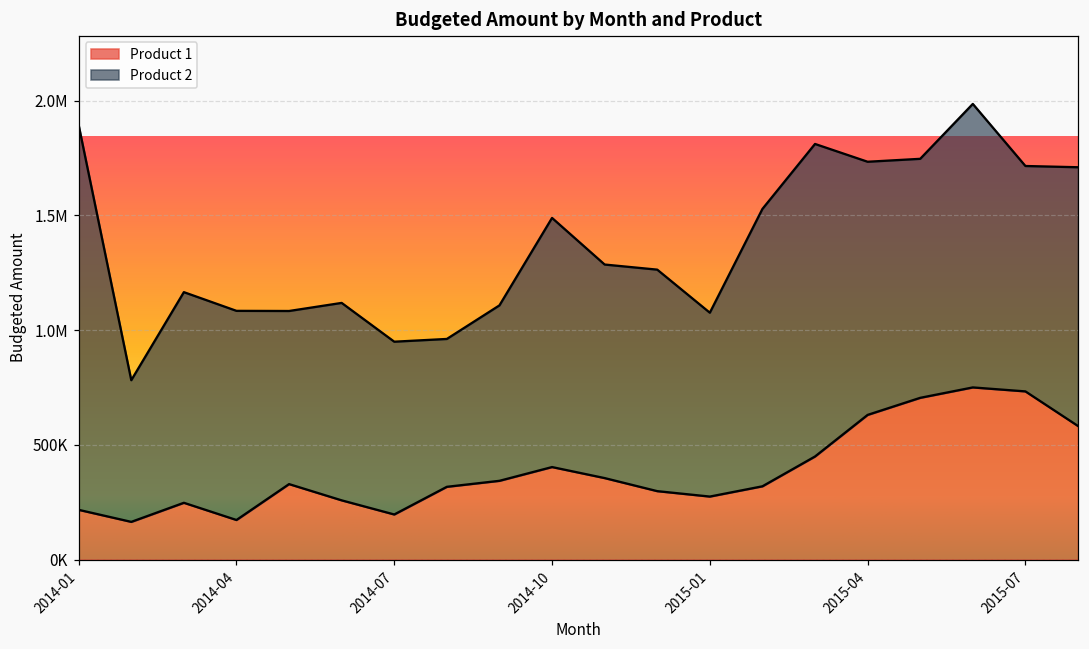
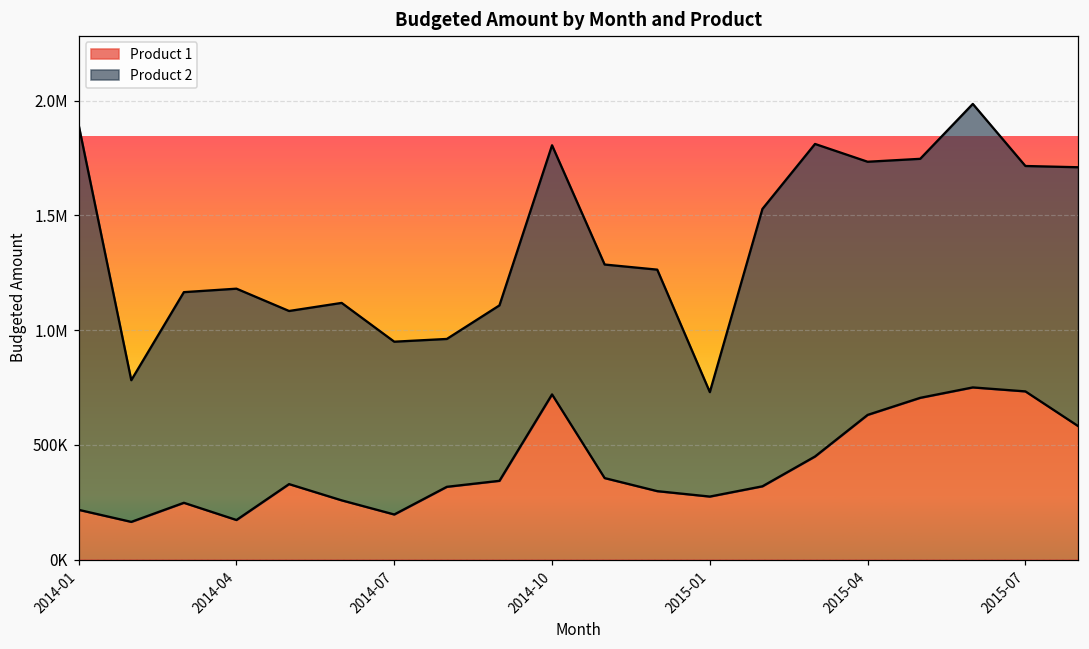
Product 2, 2014-04: 910000 -> 1010000
Product 1, 2014-10: 400000 -> 720000
Product 2, 2015-01: 800000 -> 460000
